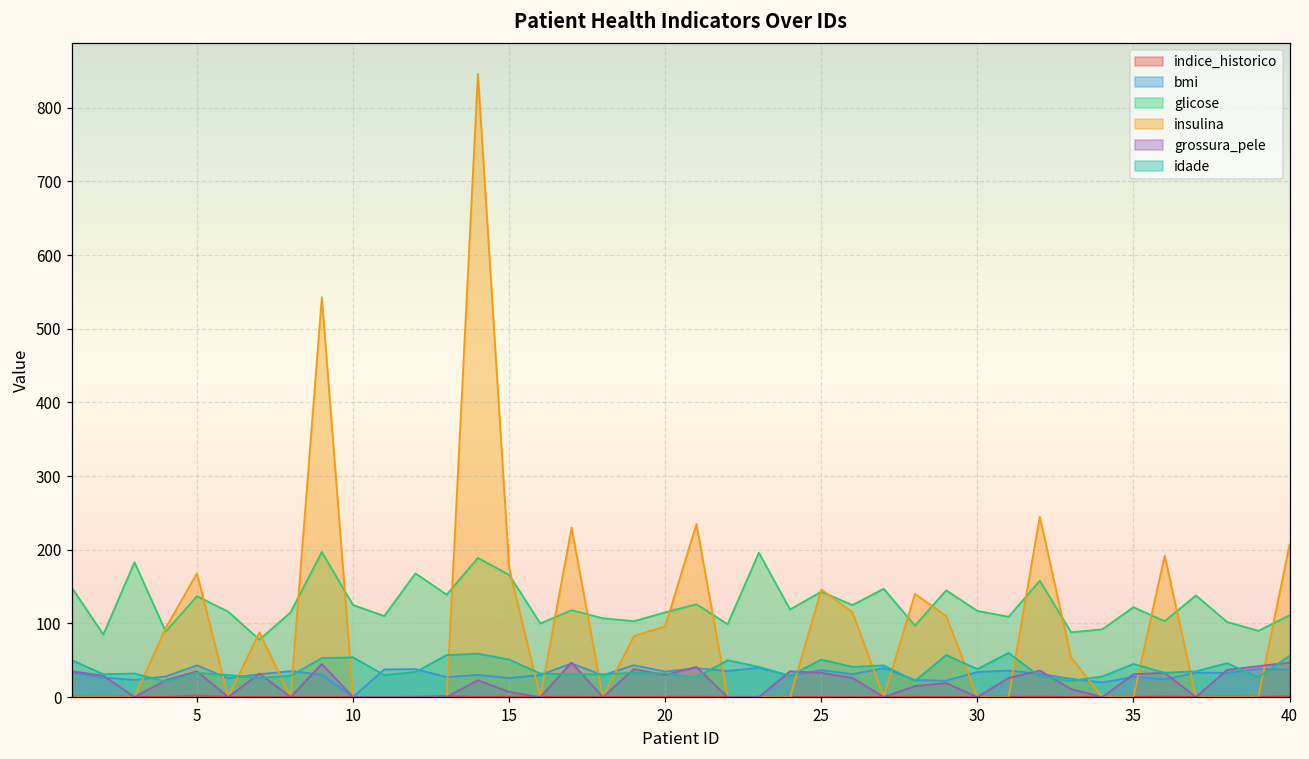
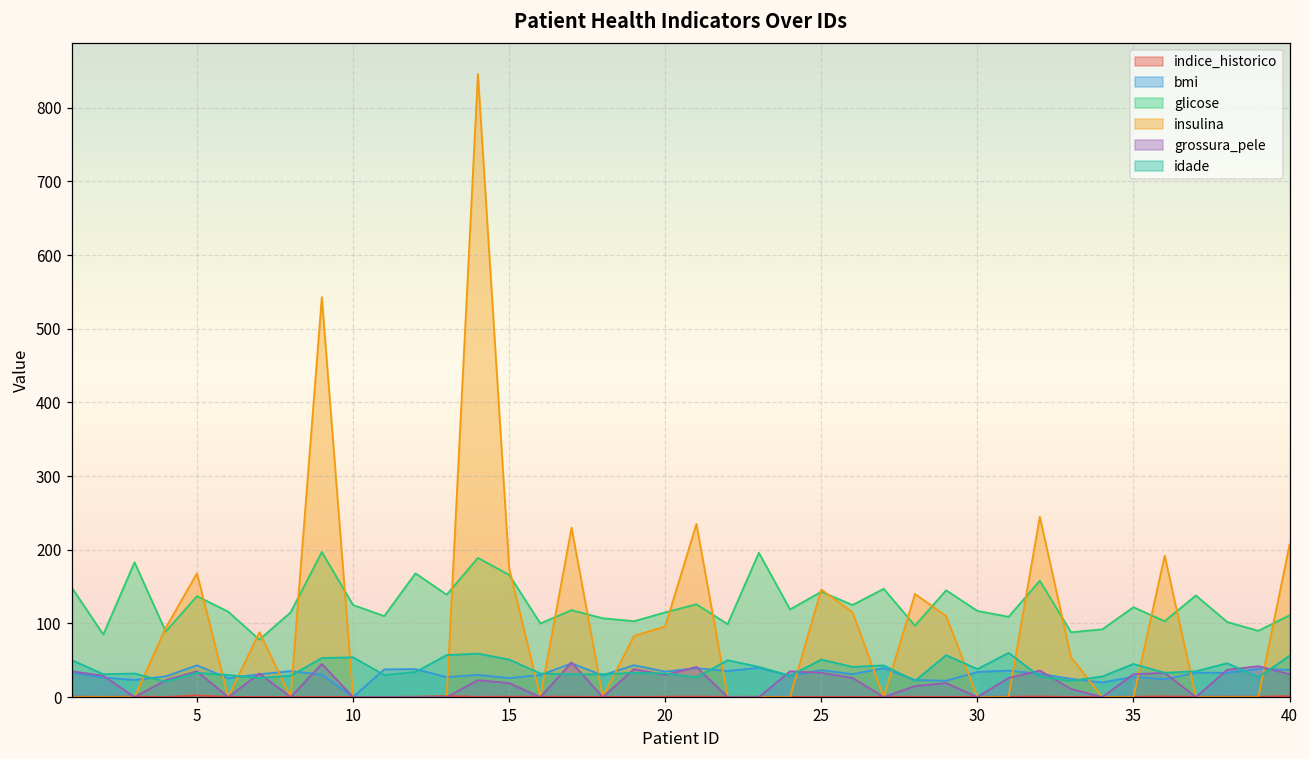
grossura_pele, 15: 10 -> 20
grossura_pele, 40: 50 -> 30
